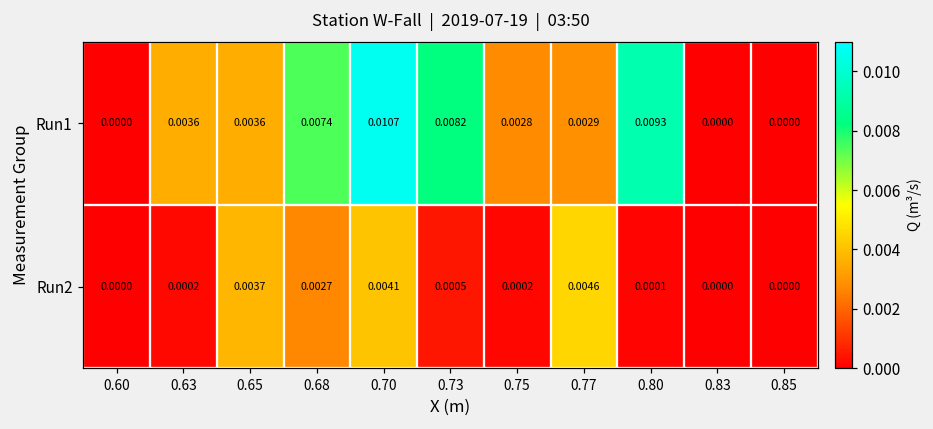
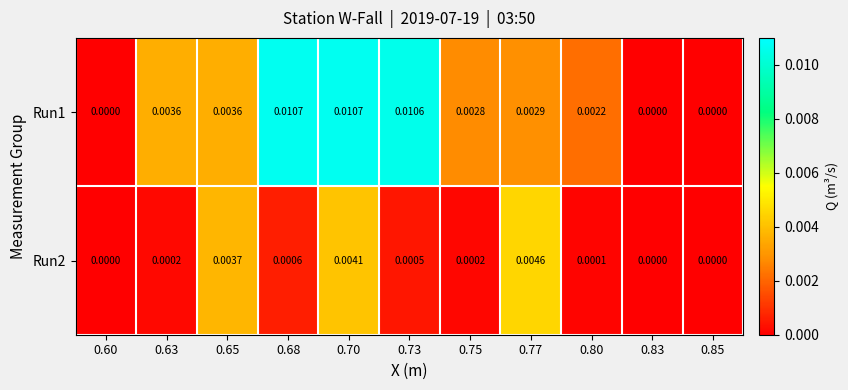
Run1, 0.68: 0.0074 -> 0.0107
Run1, 0.73: 0.0082 -> 0.0106
Run1, 0.80: 0.0093 -> 0.0022
Run2, 0.68: 0.0027 -> 0.0006
